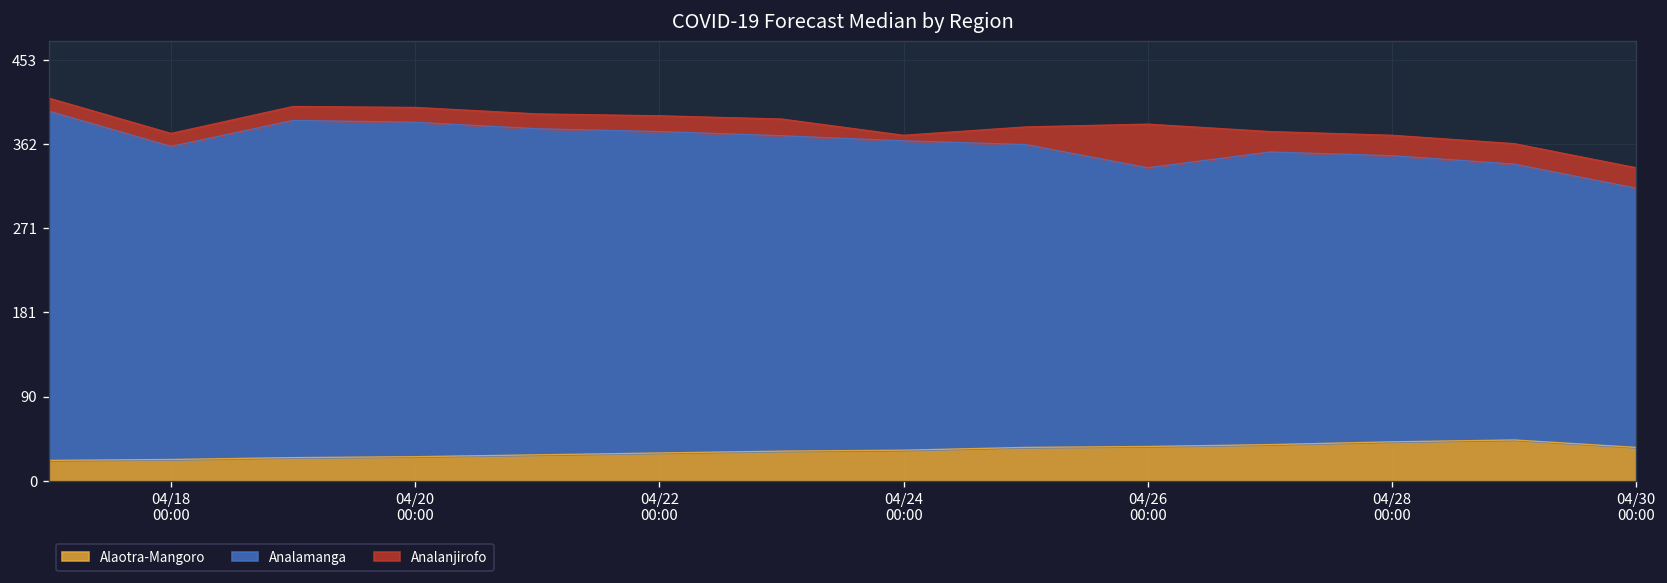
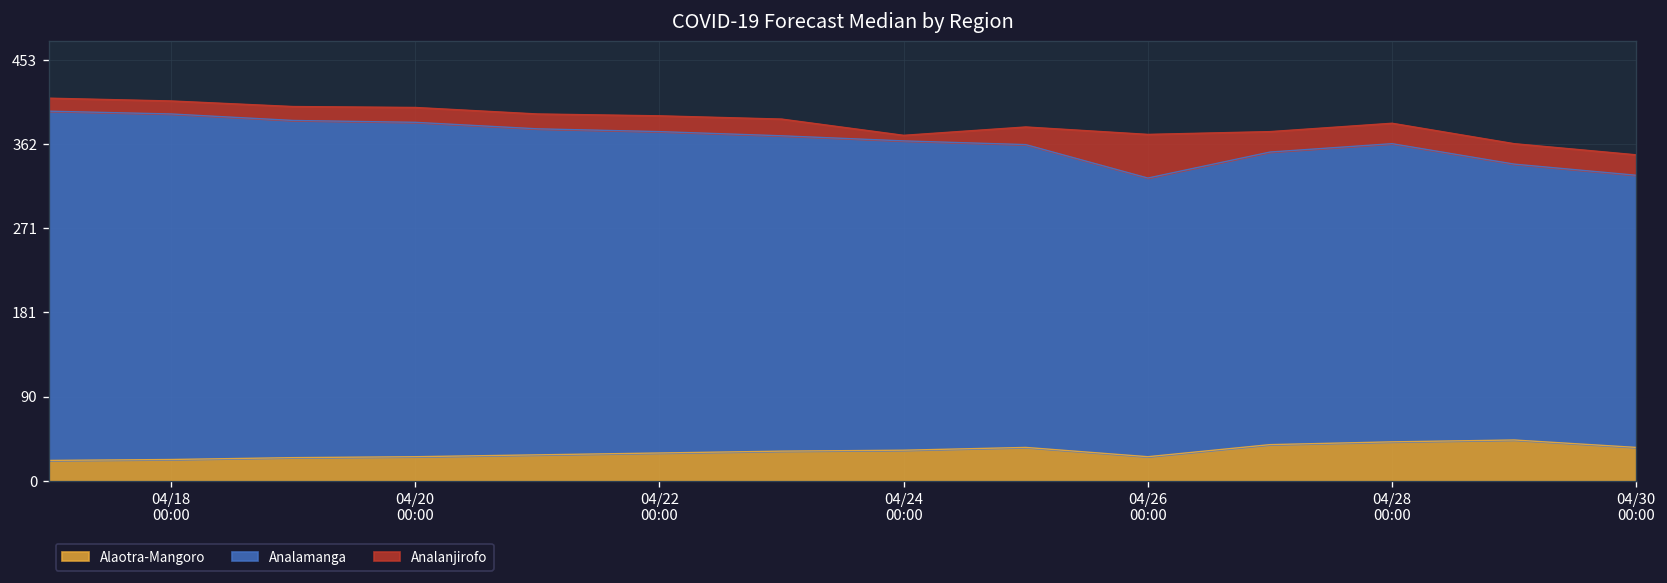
Analamanga, 04/18 00:00: 340 -> 370
Alaotra-Mangoro, 04/26 00:00: 40 -> 30
Analamanga, 04/28 00:00: 310 -> 320
Analamanga, 04/30 00:00: 280 -> 290
